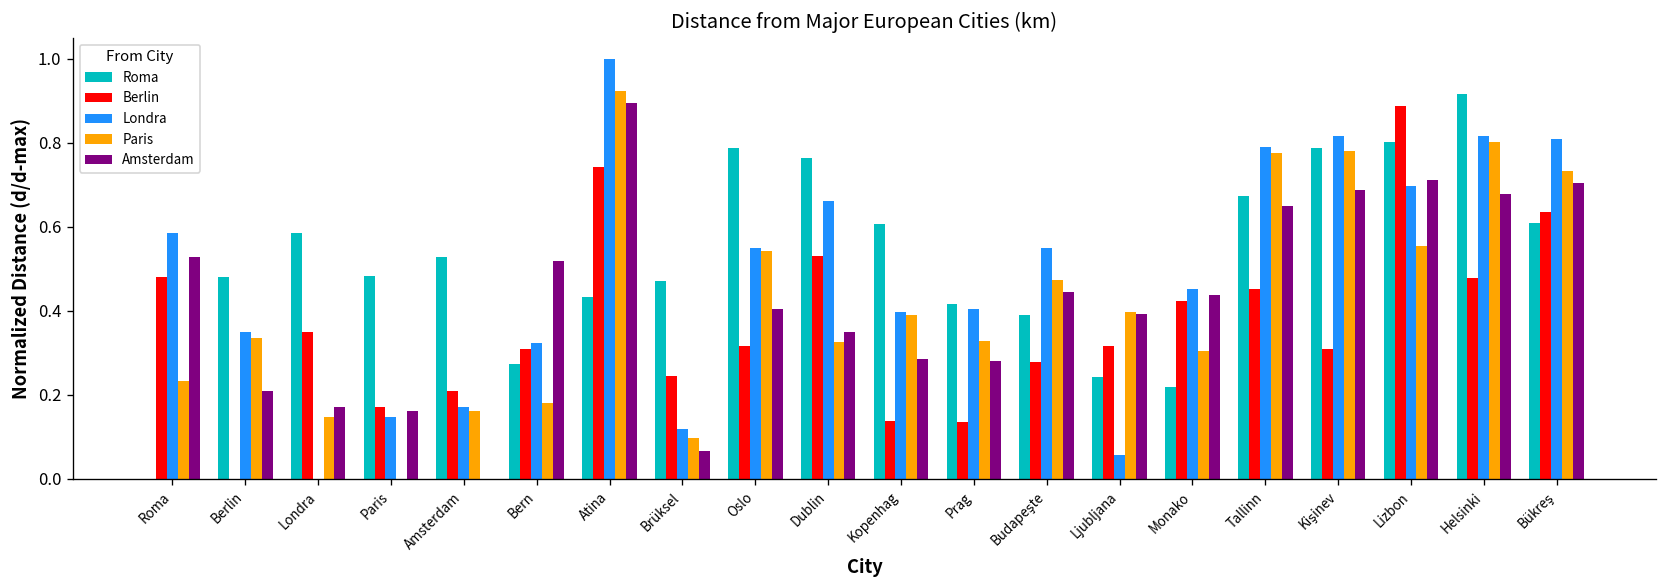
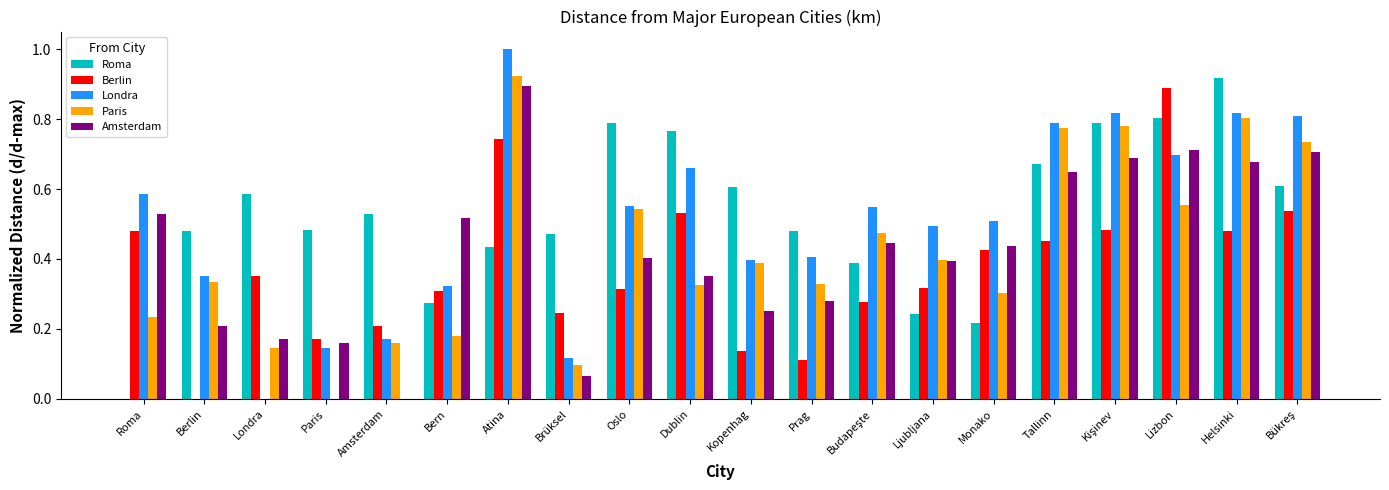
Amsterdam, Kopenhag: 0.29 -> 0.25
Roma, Prag: 0.42 -> 0.48
Berlin, Prag: 0.14 -> 0.11
Londra, Ljubljana: 0.06 -> 0.49
Londra, Monako: 0.45 -> 0.51
Berlin, Kişinev: 0.31 -> 0.48
Berlin, Bükreş: 0.63 -> 0.54
